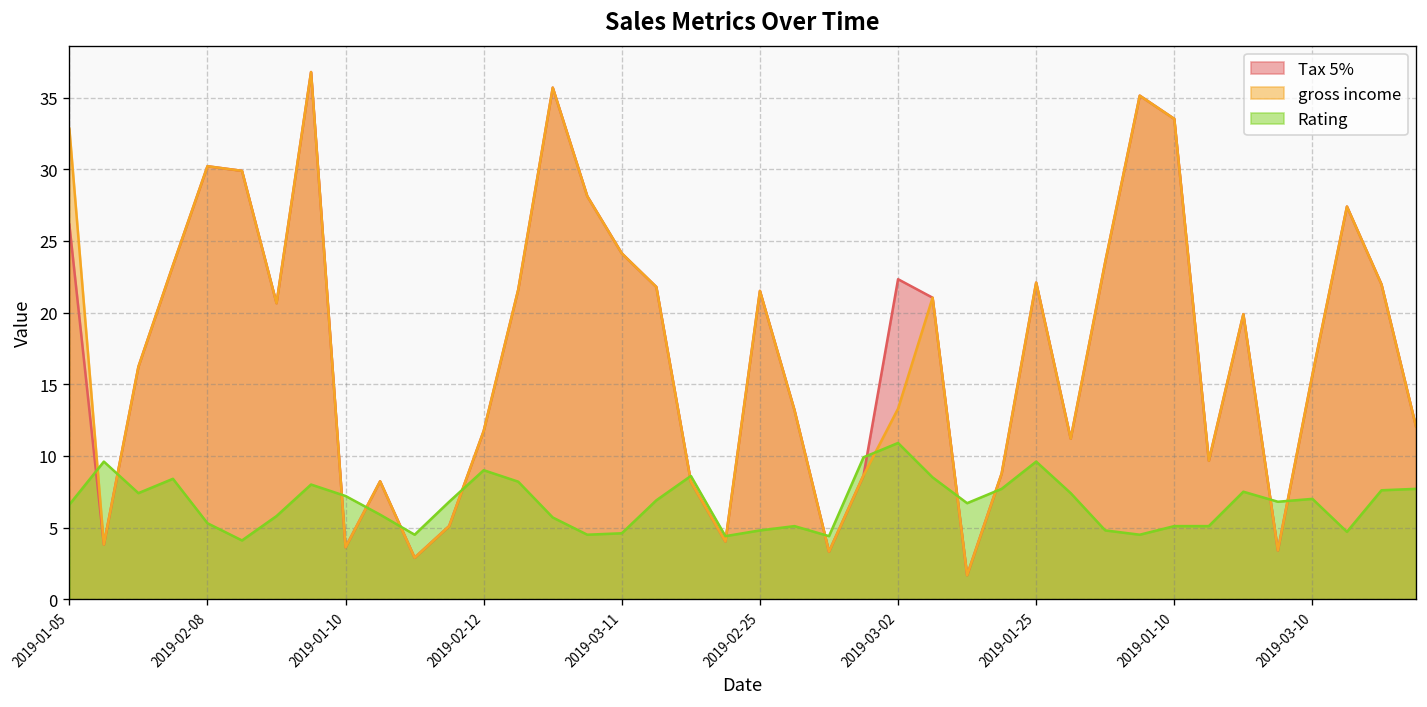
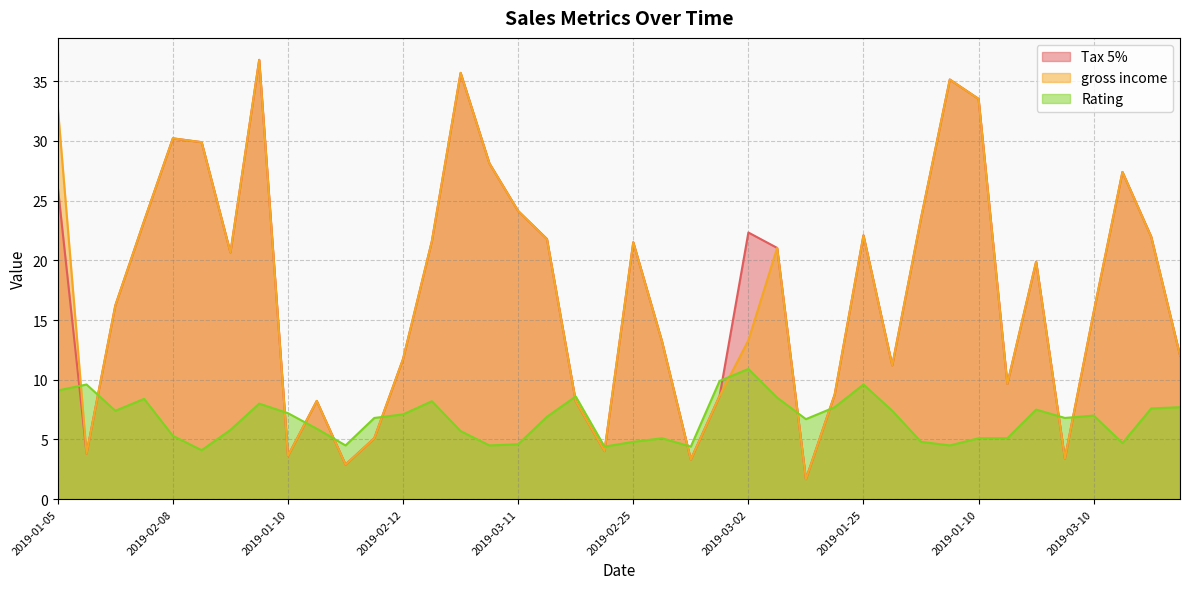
Rating, 2019-01-05: 6.6 -> 9.1
Rating, 2019-02-12: 9.0 -> 7.1
